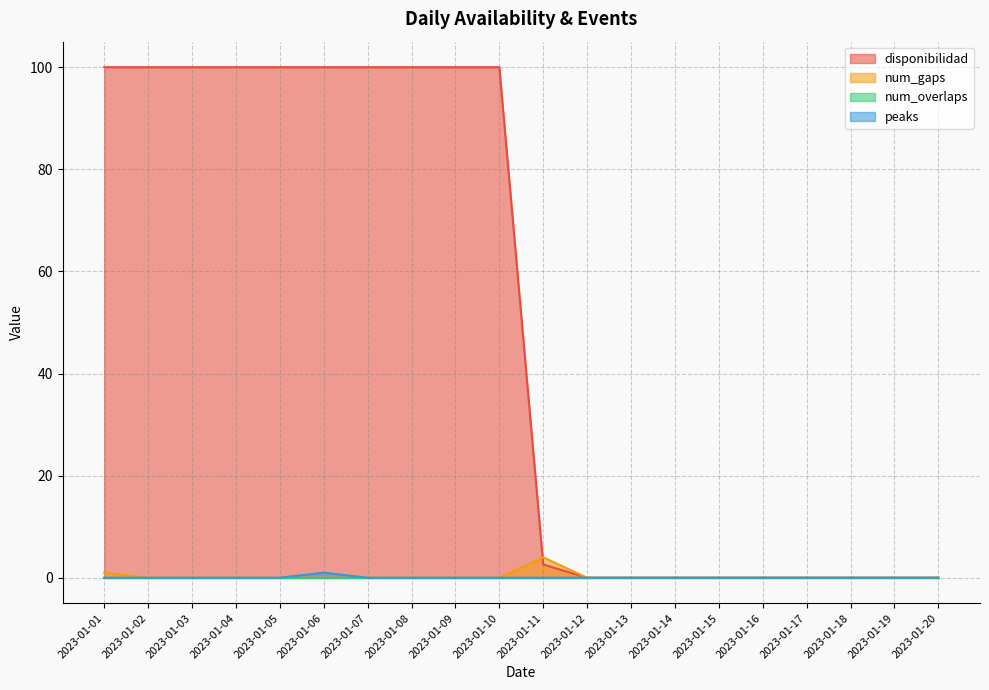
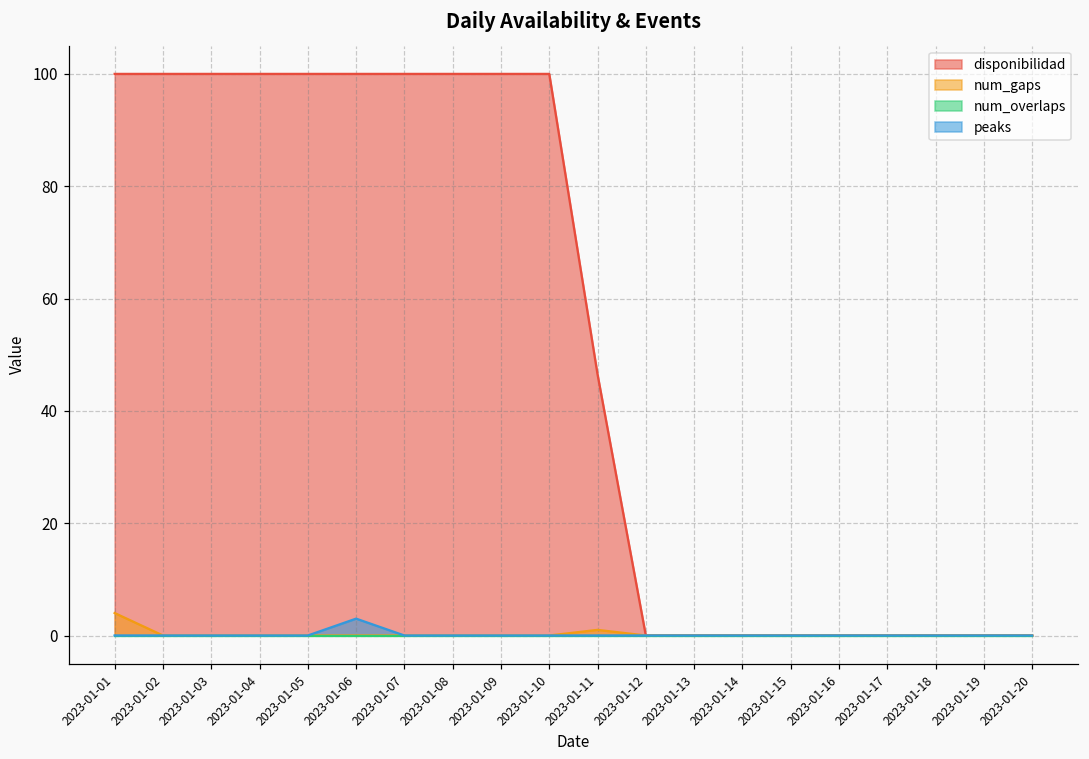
num_gaps, 2023-01-01: 1 -> 4
peaks, 2023-01-06: 1 -> 3
disponibilidad, 2023-01-11: 3 -> 47
num_gaps, 2023-01-11: 4 -> 1
